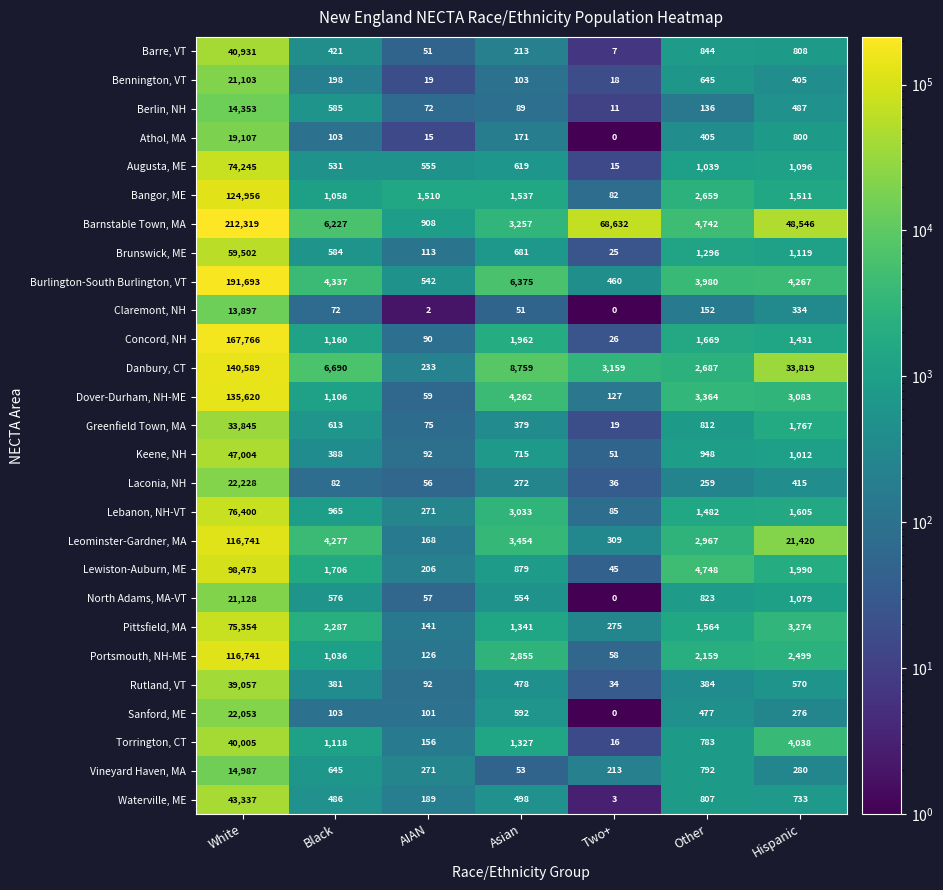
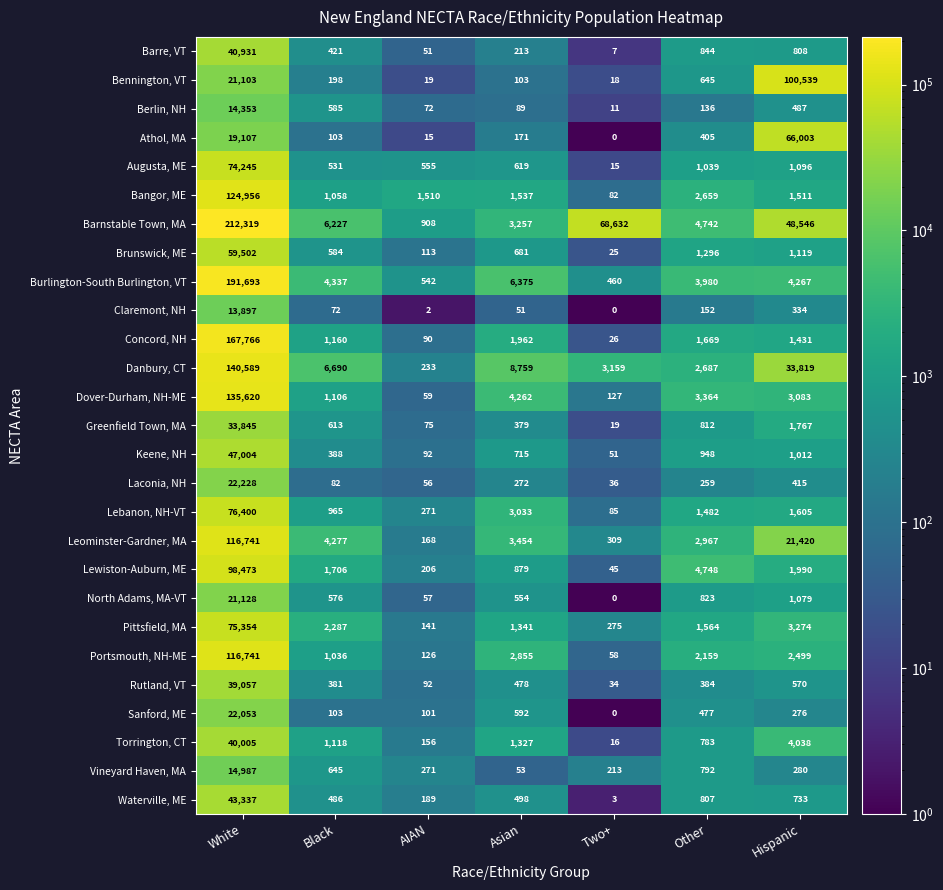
Bennington, VT, Hispanic: 405 -> 100,539
Athol, MA, Hispanic: 800 -> 66,003
